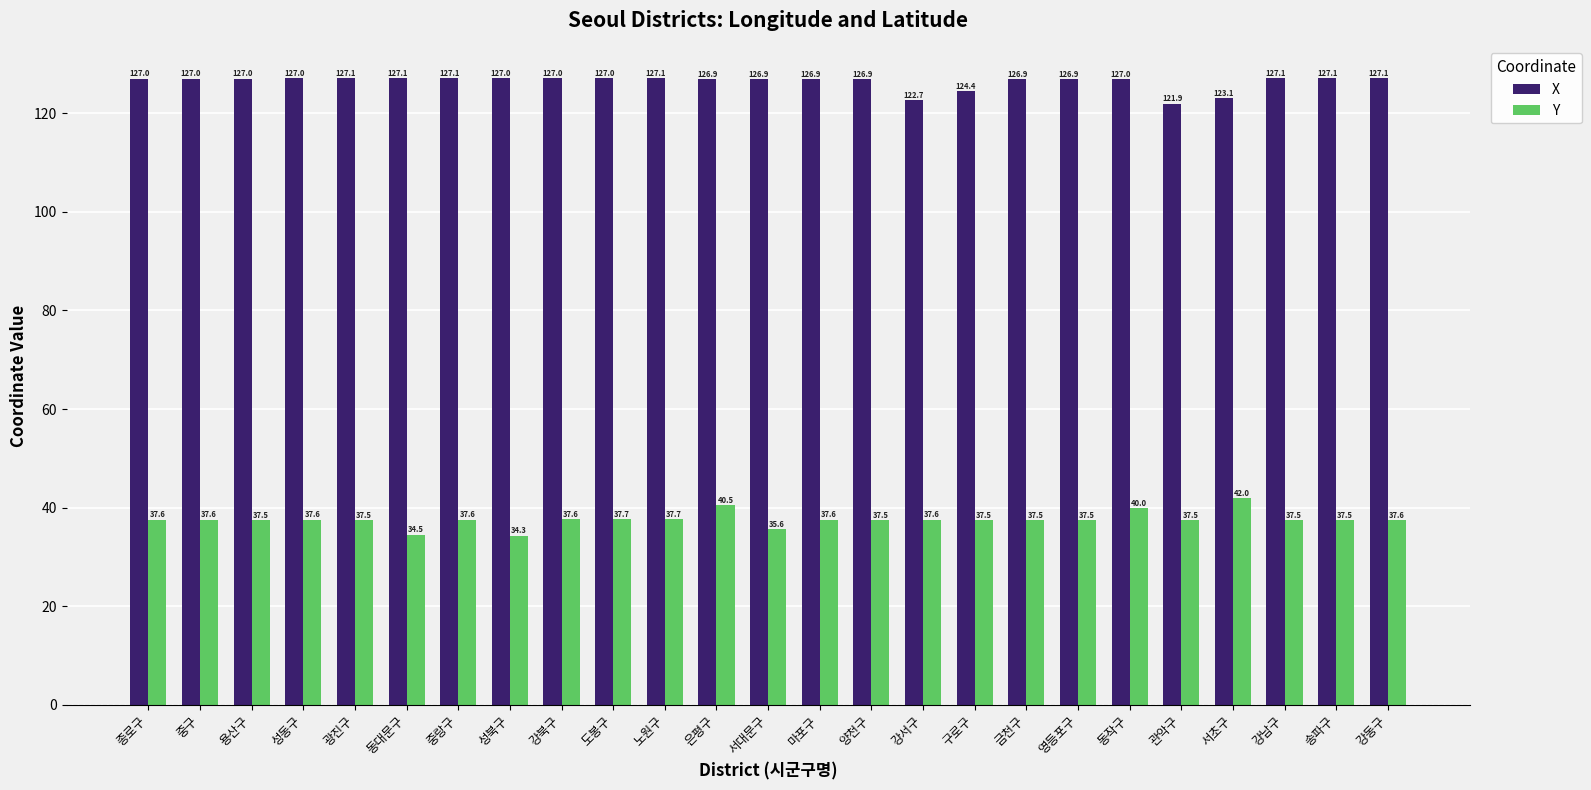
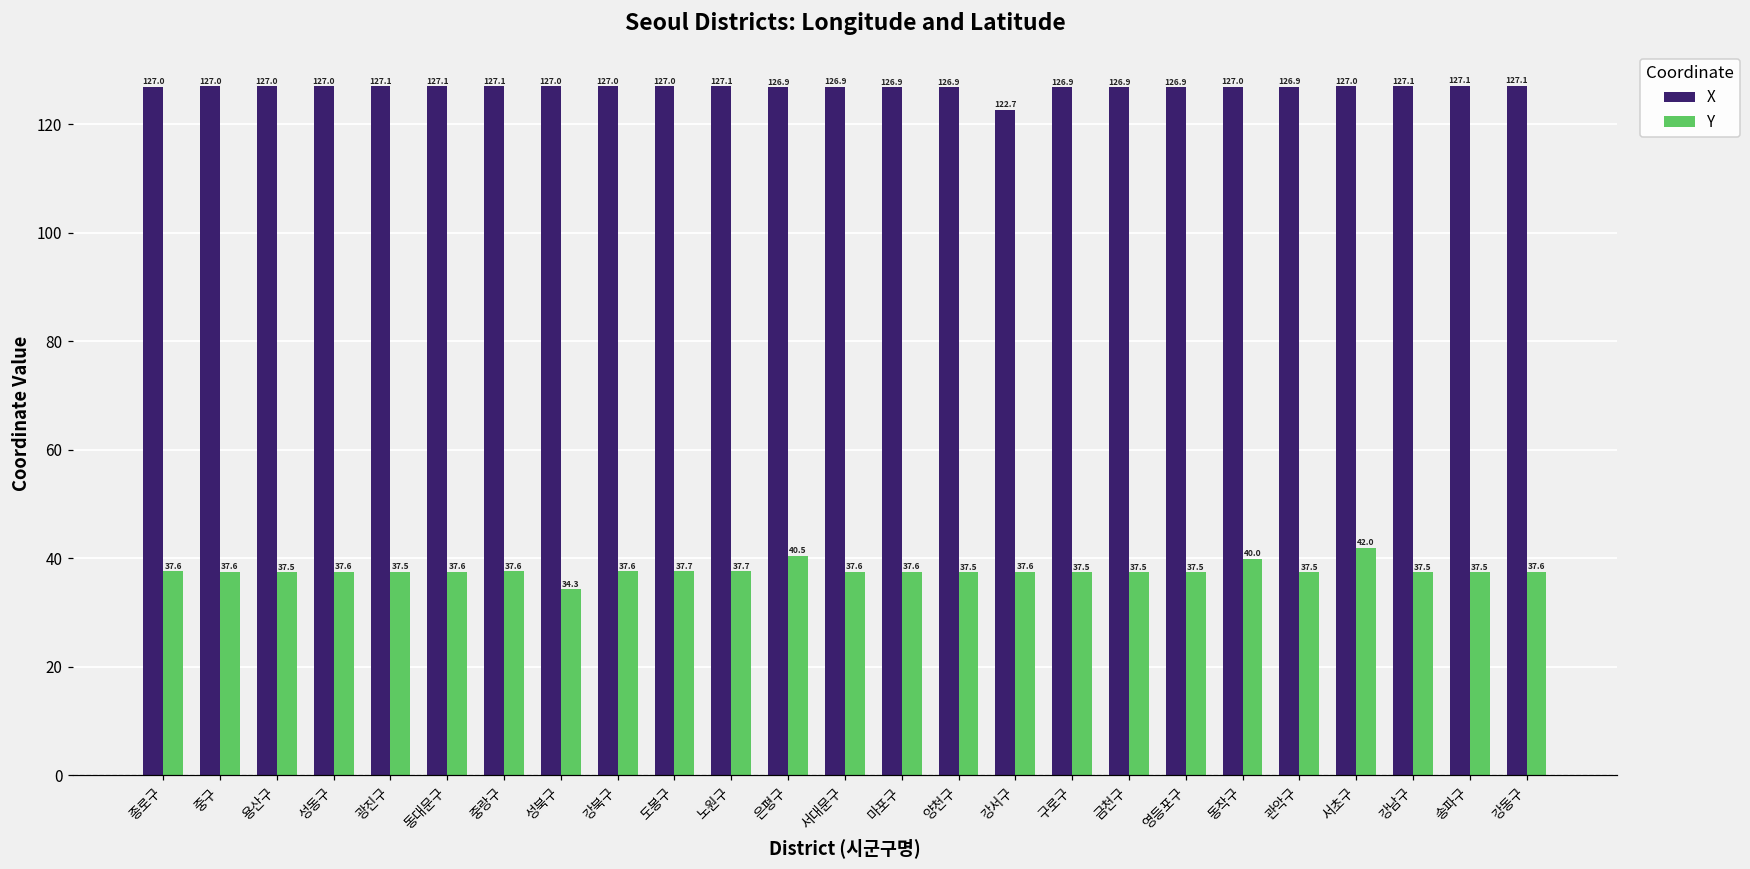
Y, 동대문구: 34.5 -> 37.6
Y, 서대문구: 35.6 -> 37.6
X, 구로구: 124.4 -> 126.9
X, 관악구: 121.9 -> 126.9
X, 서초구: 123.1 -> 127.0
